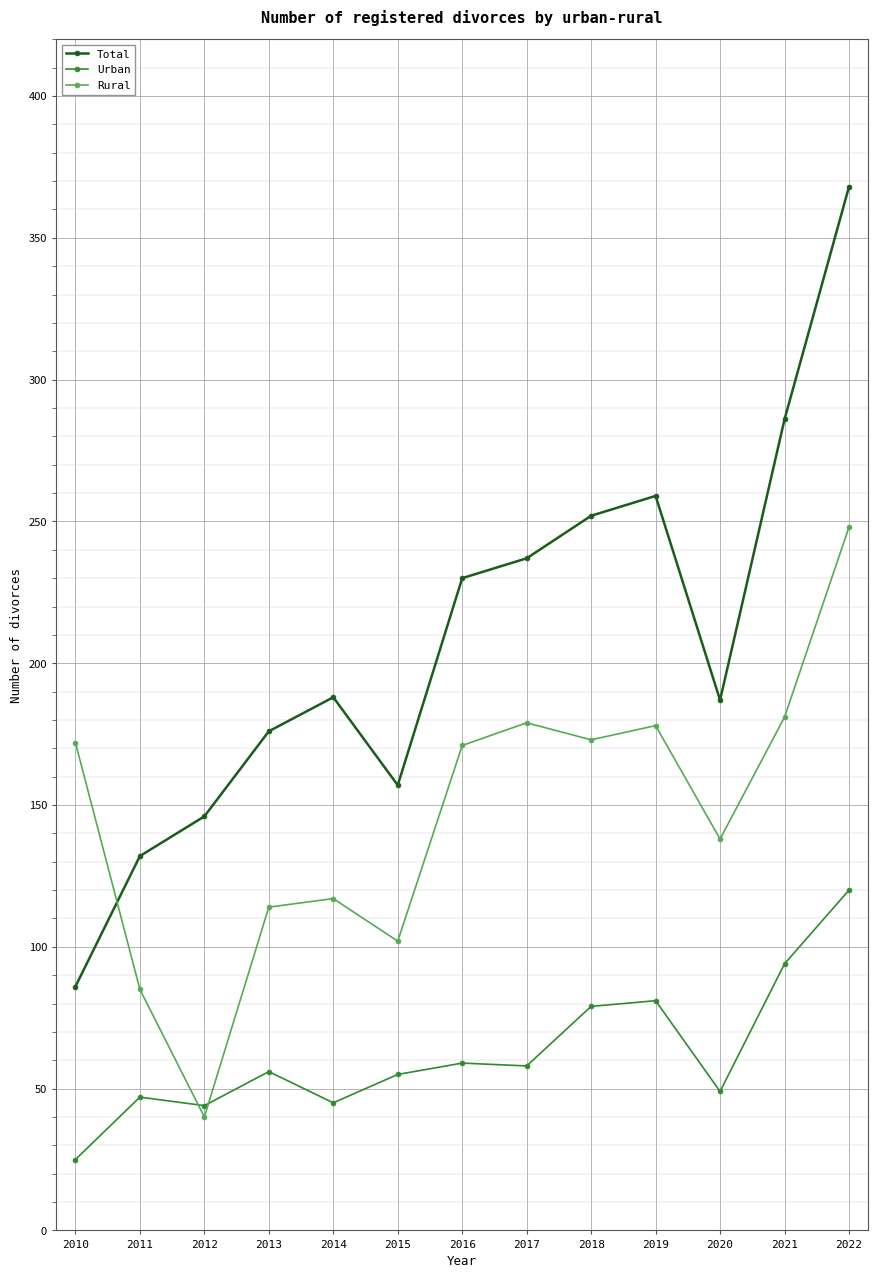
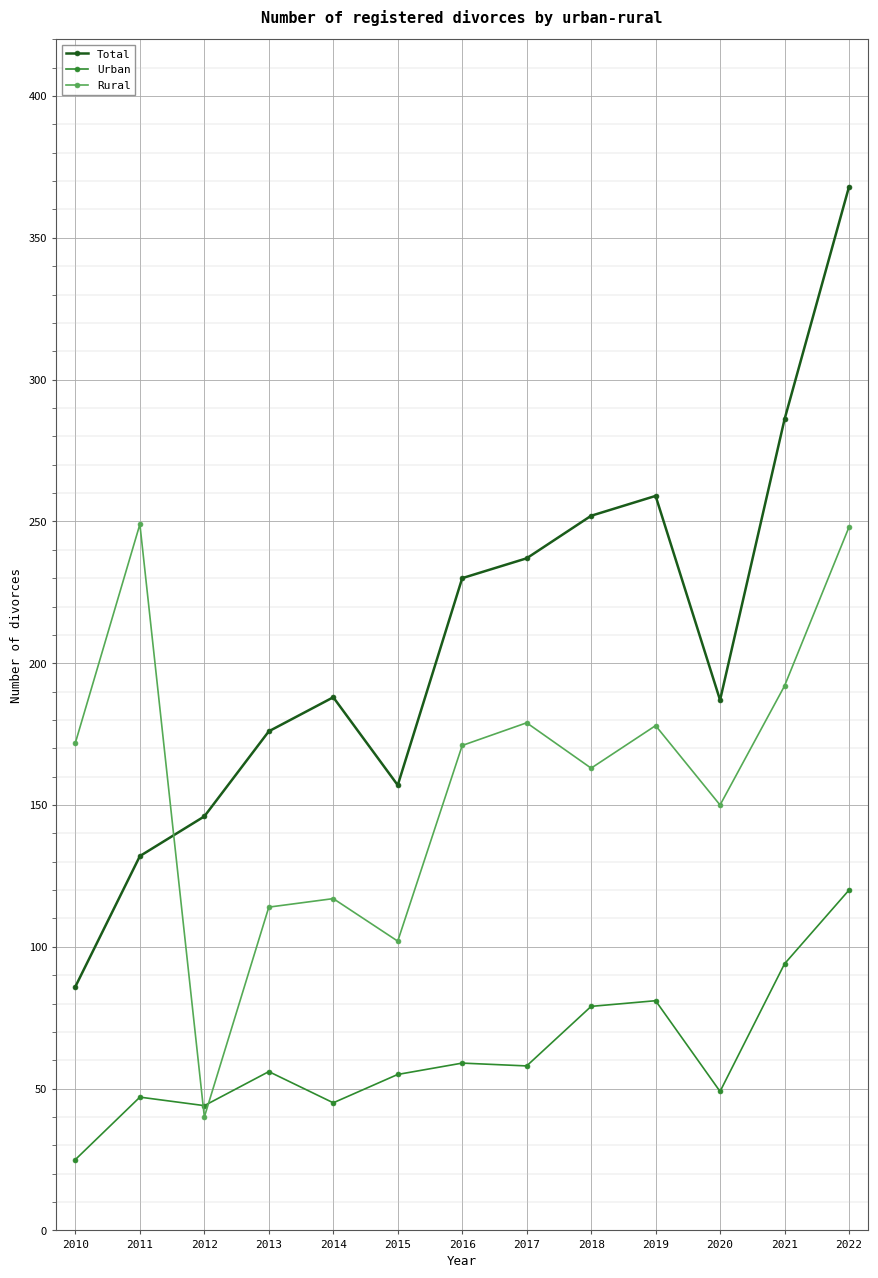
Rural, 2011: 85 -> 249
Rural, 2018: 173 -> 163
Rural, 2020: 138 -> 150
Rural, 2021: 181 -> 192
